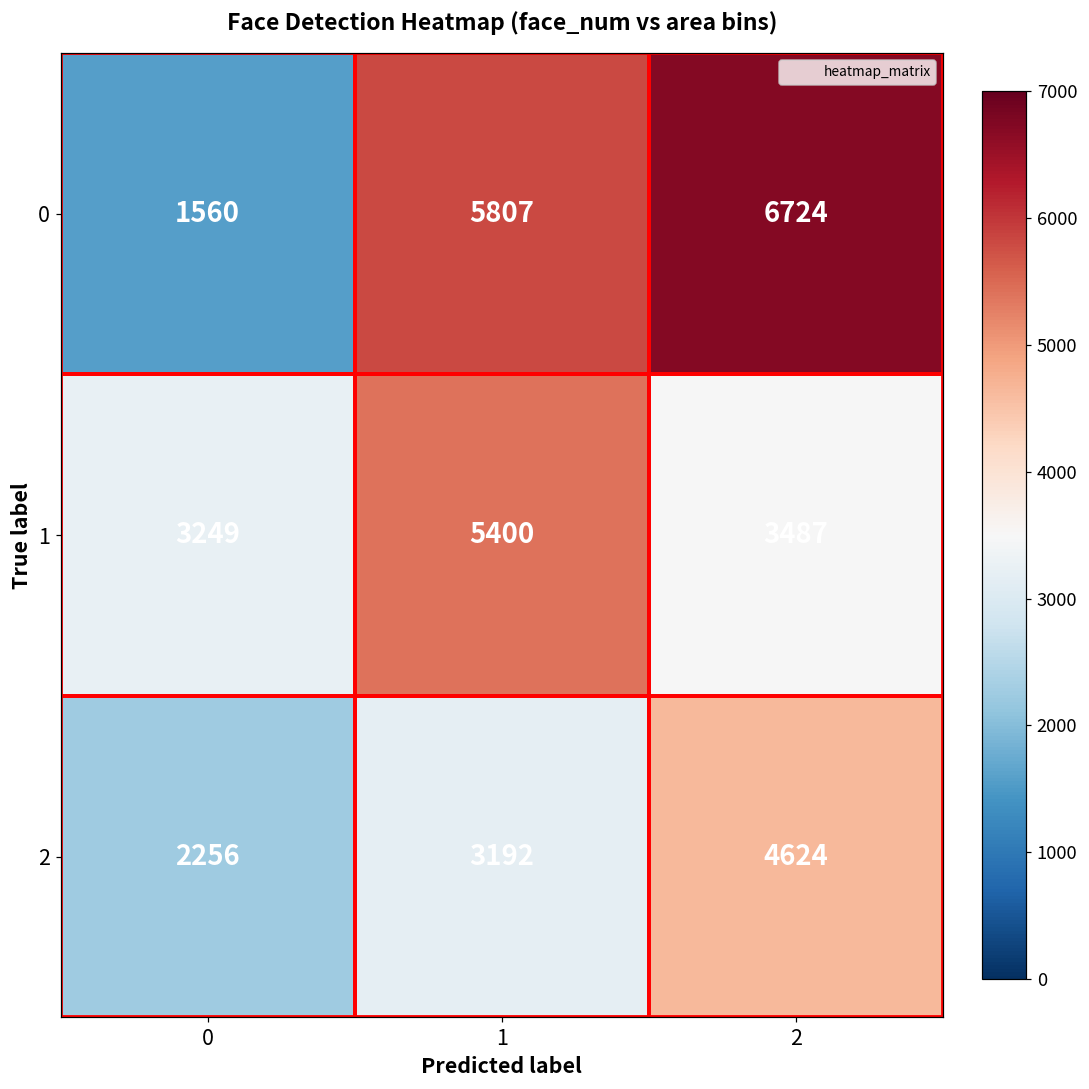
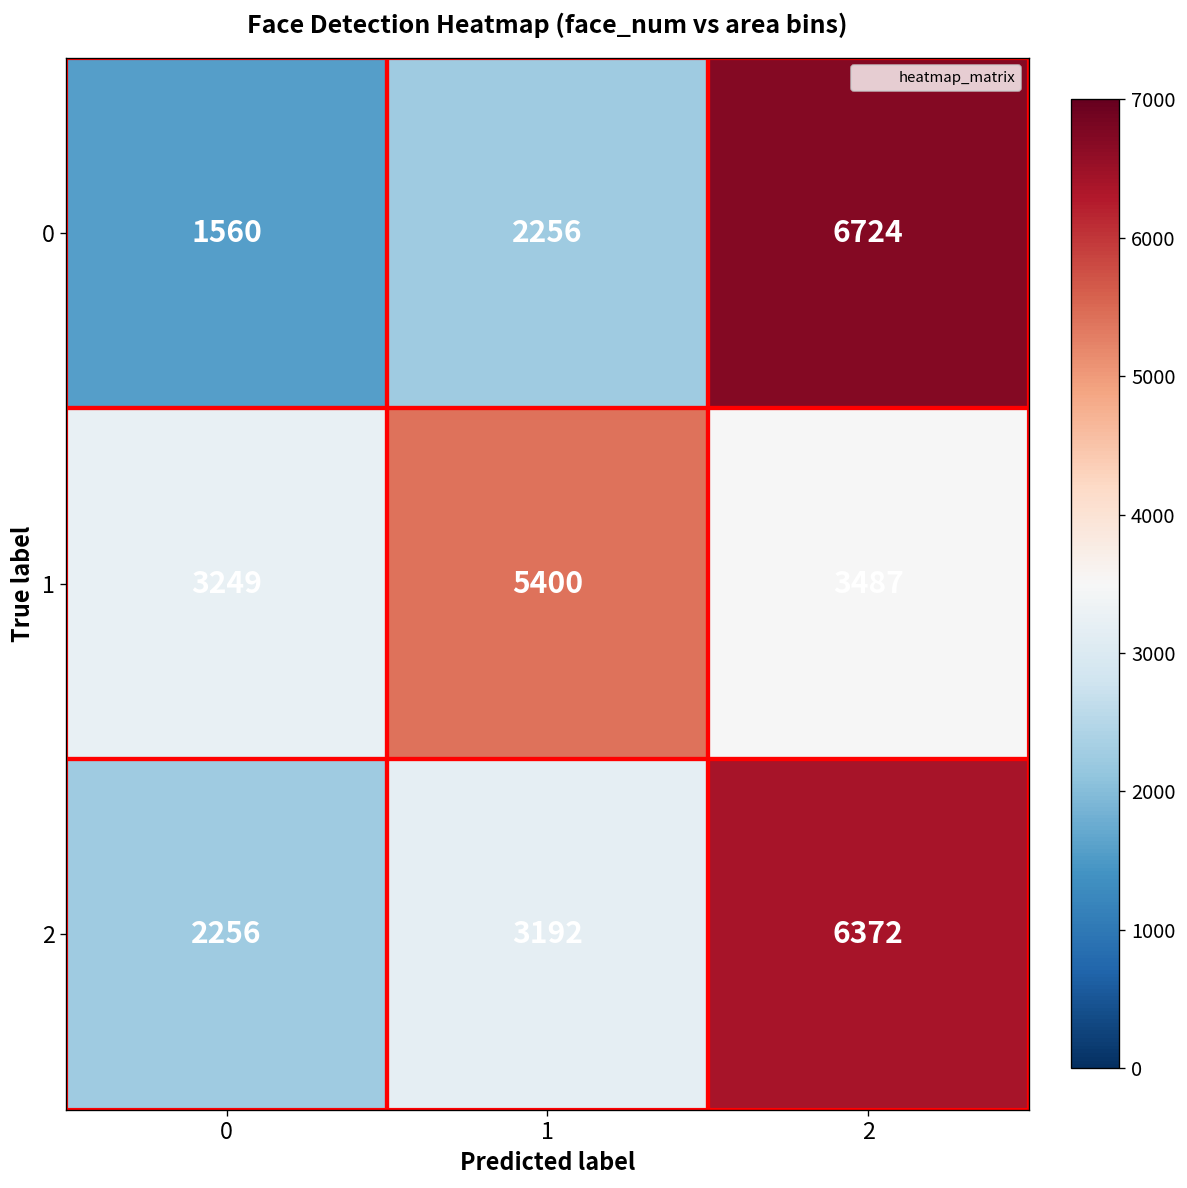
0, 1: 5807 -> 2256
2, 2: 4624 -> 6372
